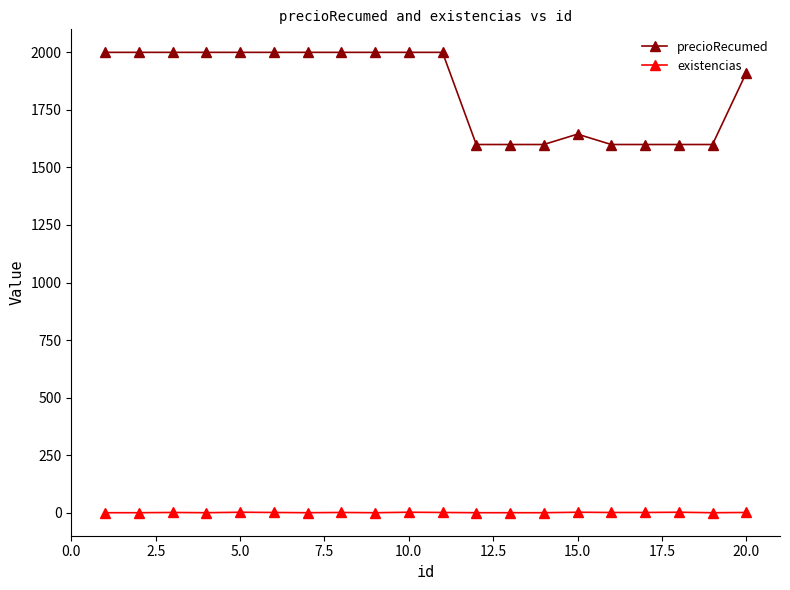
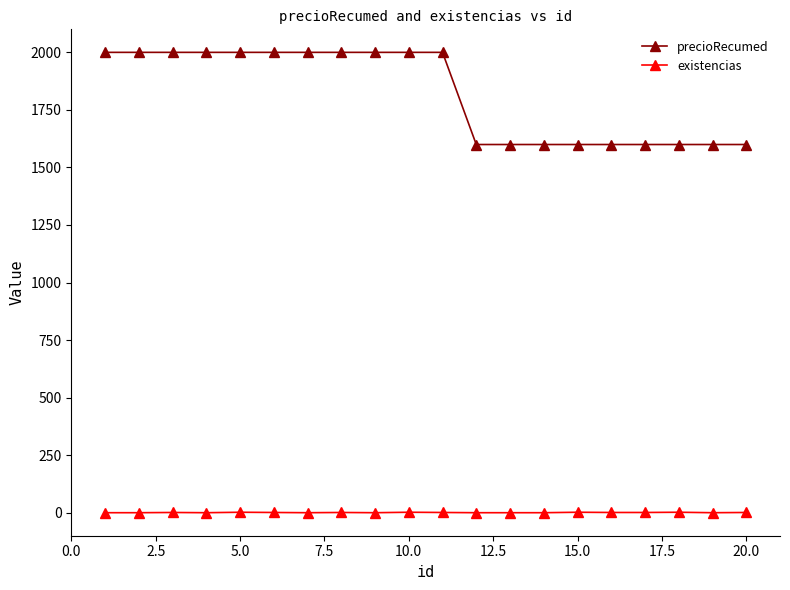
precioRecumed, 15.0: 1640 -> 1600
precioRecumed, 20.0: 1910 -> 1600
